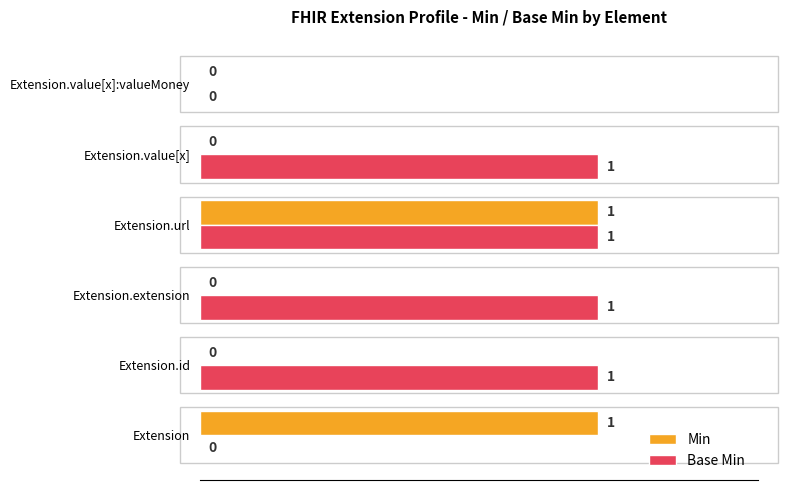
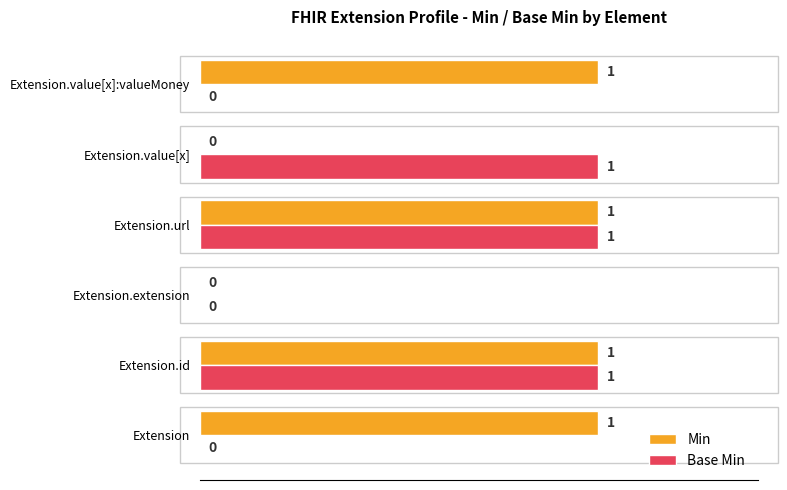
Min, Extension.value[x]:valueMoney: 0 -> 1
Base Min, Extension.extension: 1 -> 0
Min, Extension.id: 0 -> 1
